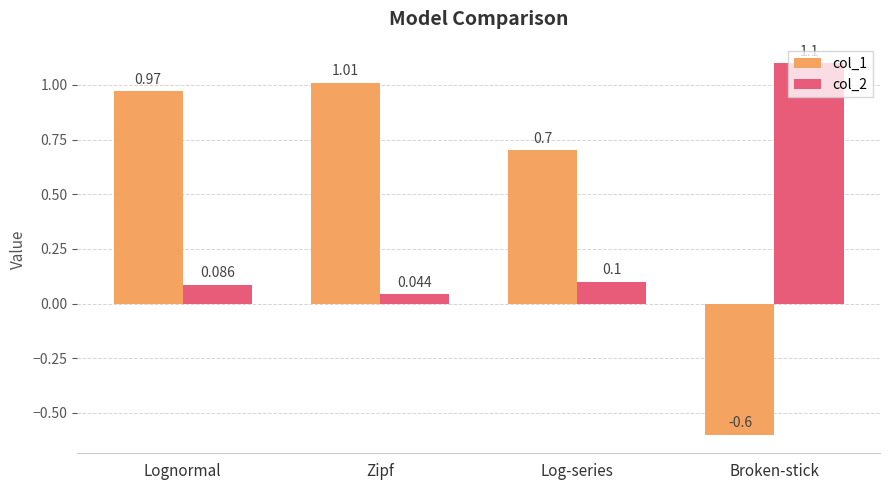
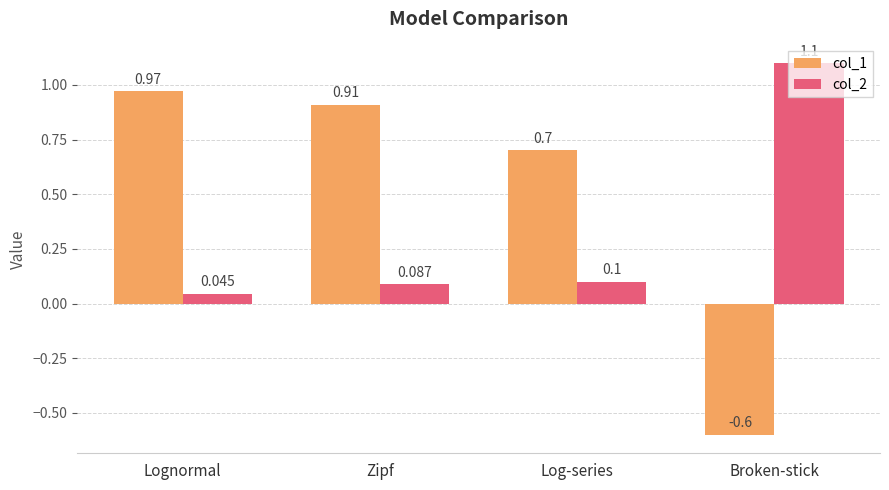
col_2, Lognormal: 0.086 -> 0.045
col_1, Zipf: 1.01 -> 0.91
col_2, Zipf: 0.044 -> 0.087
